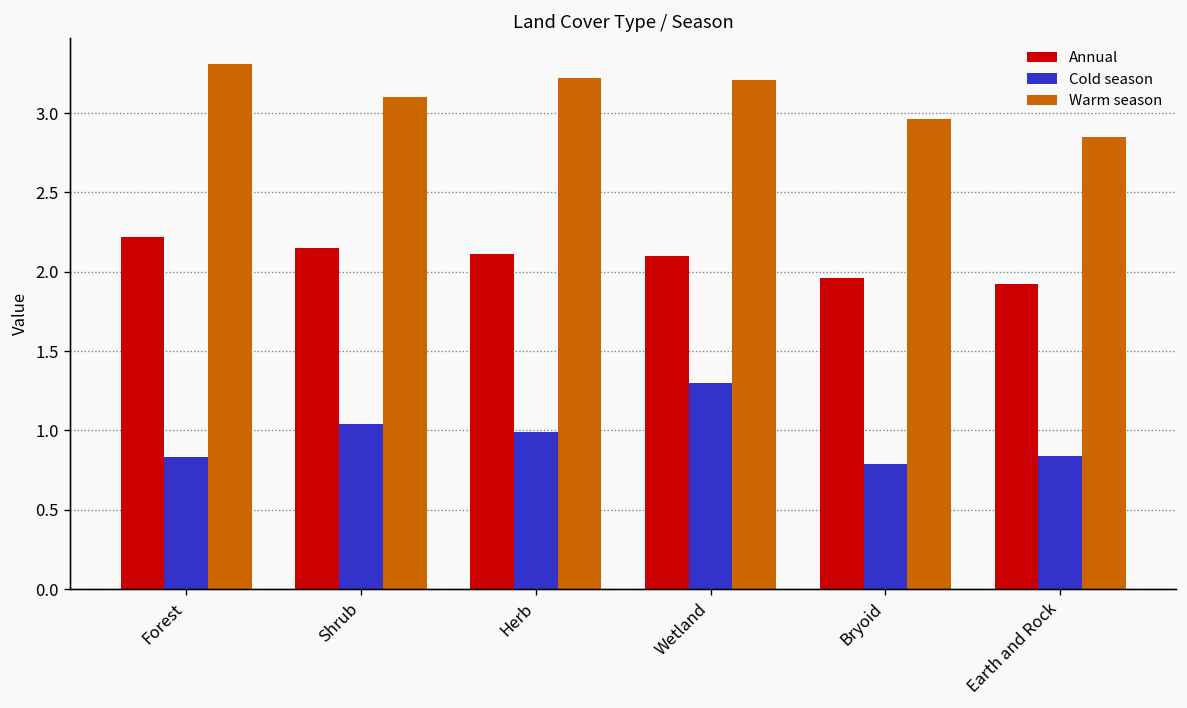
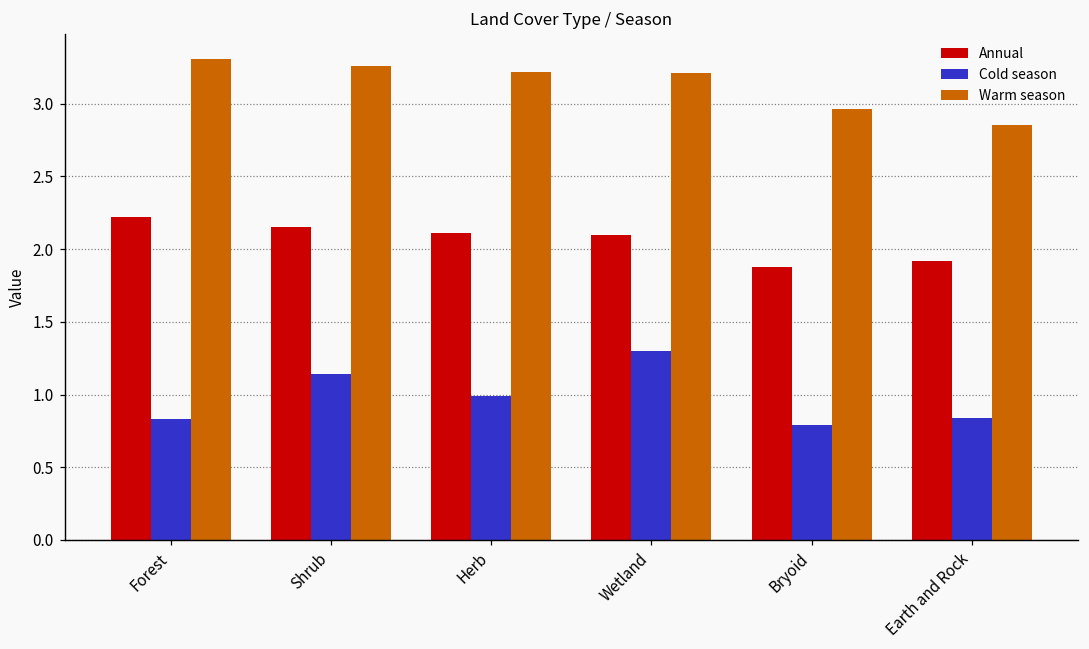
Cold season, Shrub: 1.04 -> 1.14
Warm season, Shrub: 3.10 -> 3.26
Annual, Bryoid: 1.96 -> 1.88
